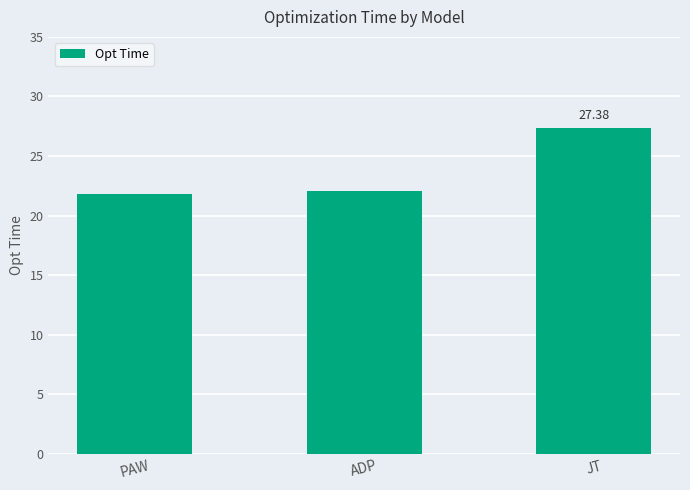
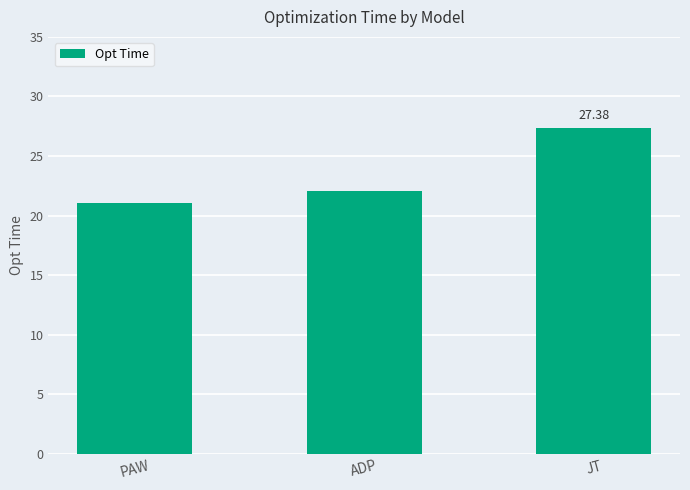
PAW: 21.8 -> 21.1
